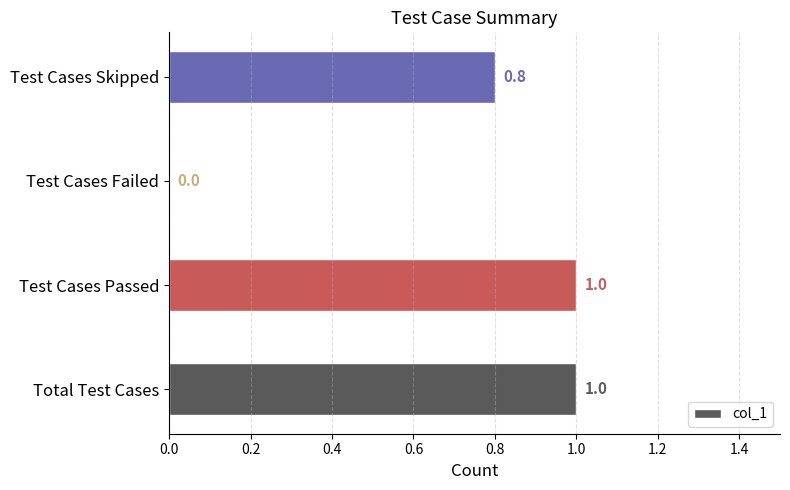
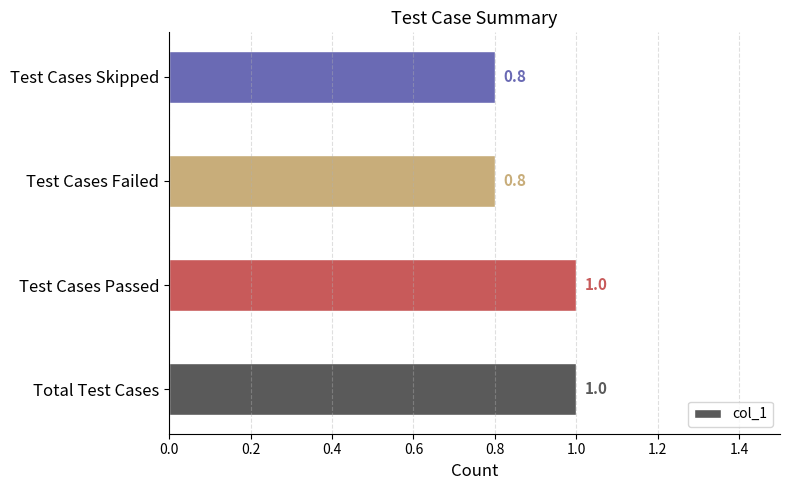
Test Cases Failed: 0.0 -> 0.8
